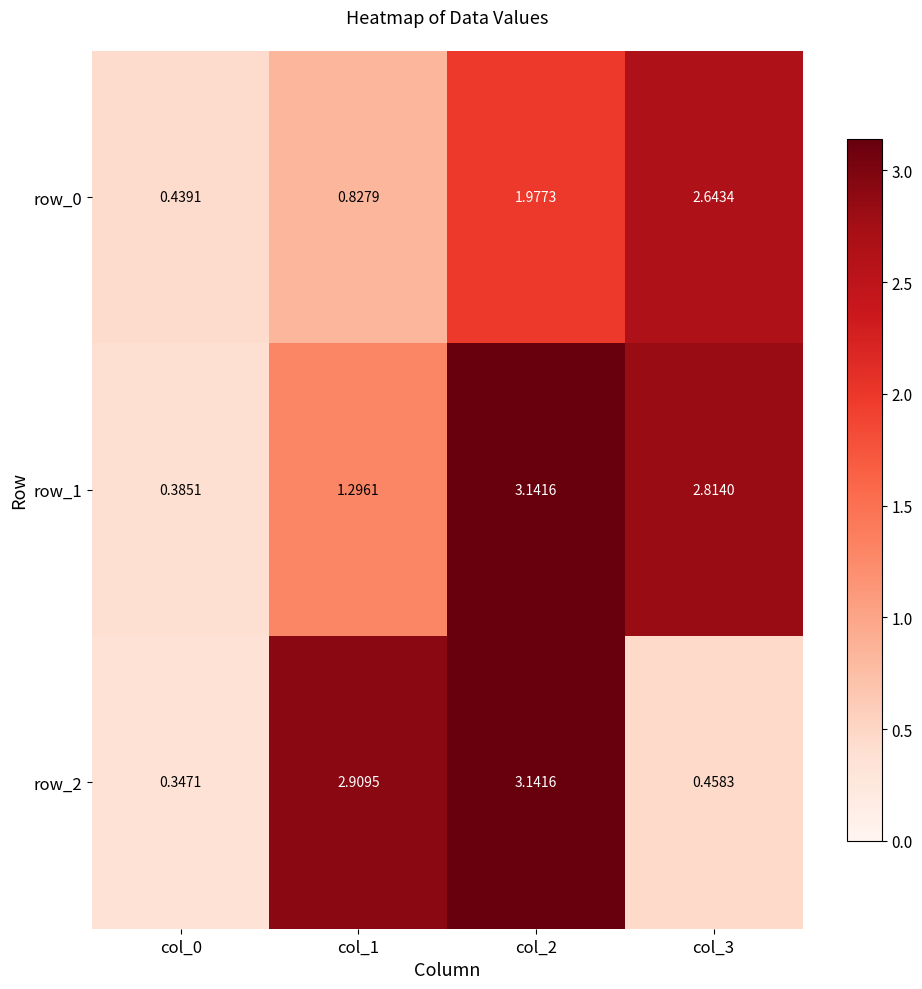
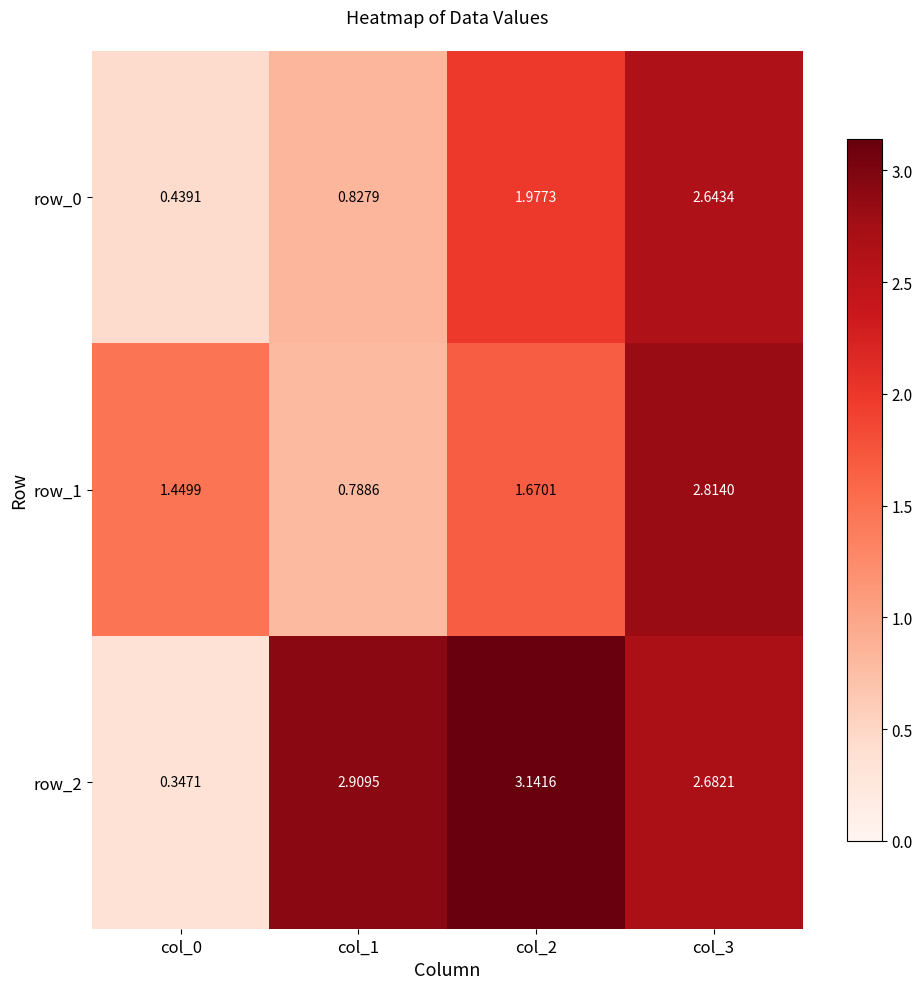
row_1, col_0: 0.3851 -> 1.4499
row_1, col_1: 1.2961 -> 0.7886
row_1, col_2: 3.1416 -> 1.6701
row_2, col_3: 0.4583 -> 2.6821
